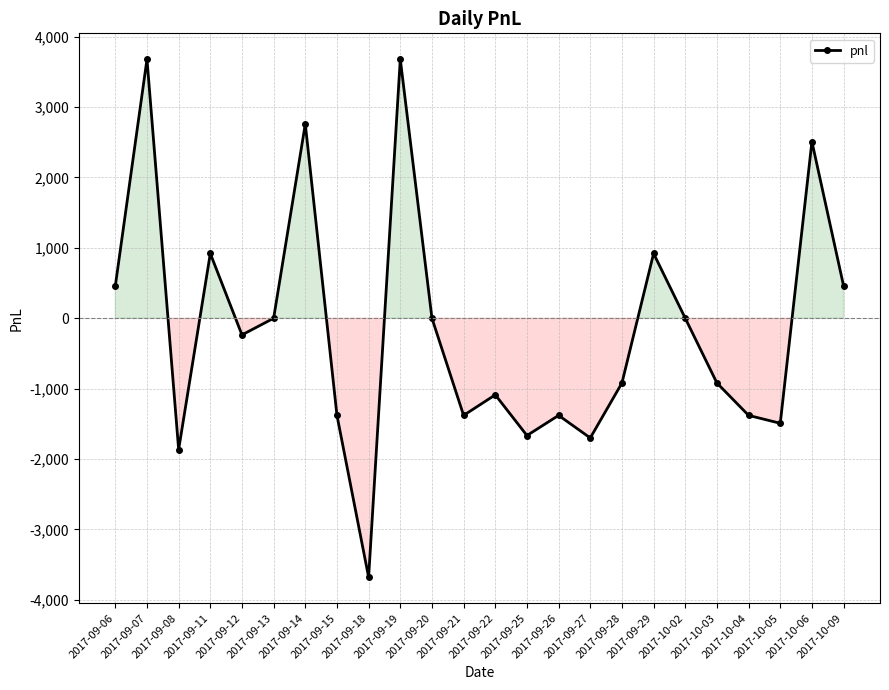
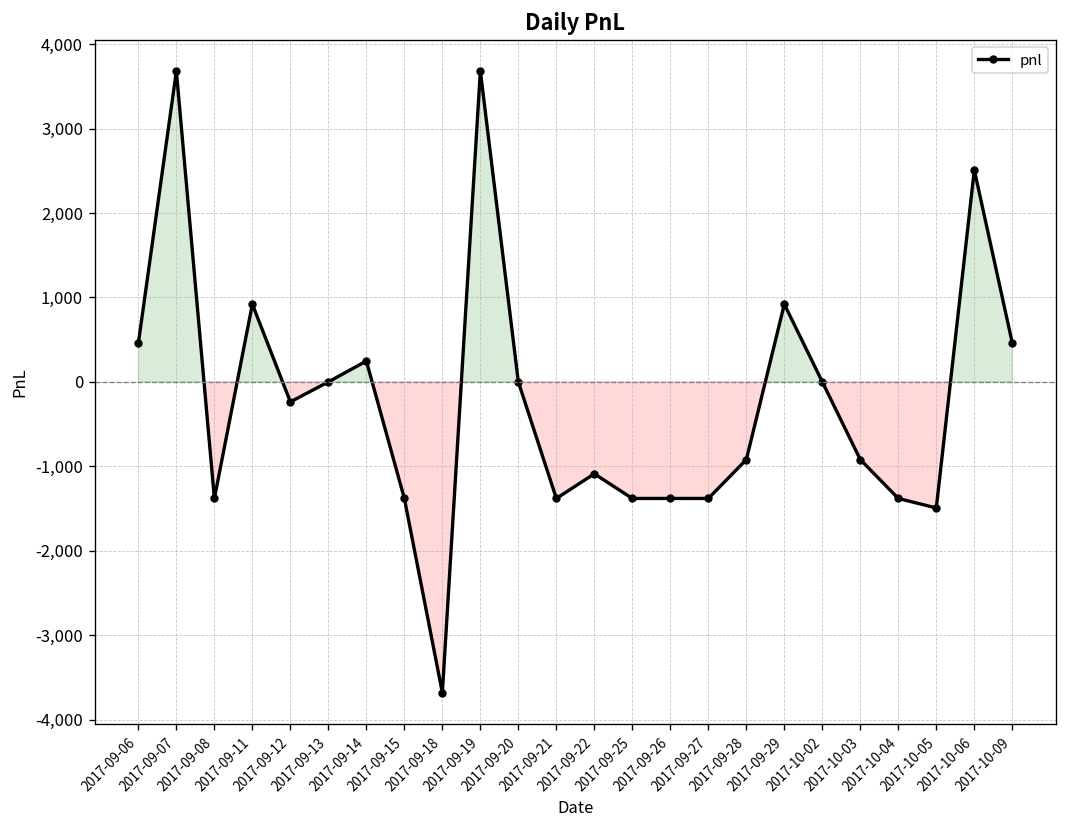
2017-09-08: -1,900 -> -1,400
2017-09-14: 2,800 -> 200
2017-09-25: -1,700 -> -1,400
2017-09-27: -1,700 -> -1,400
